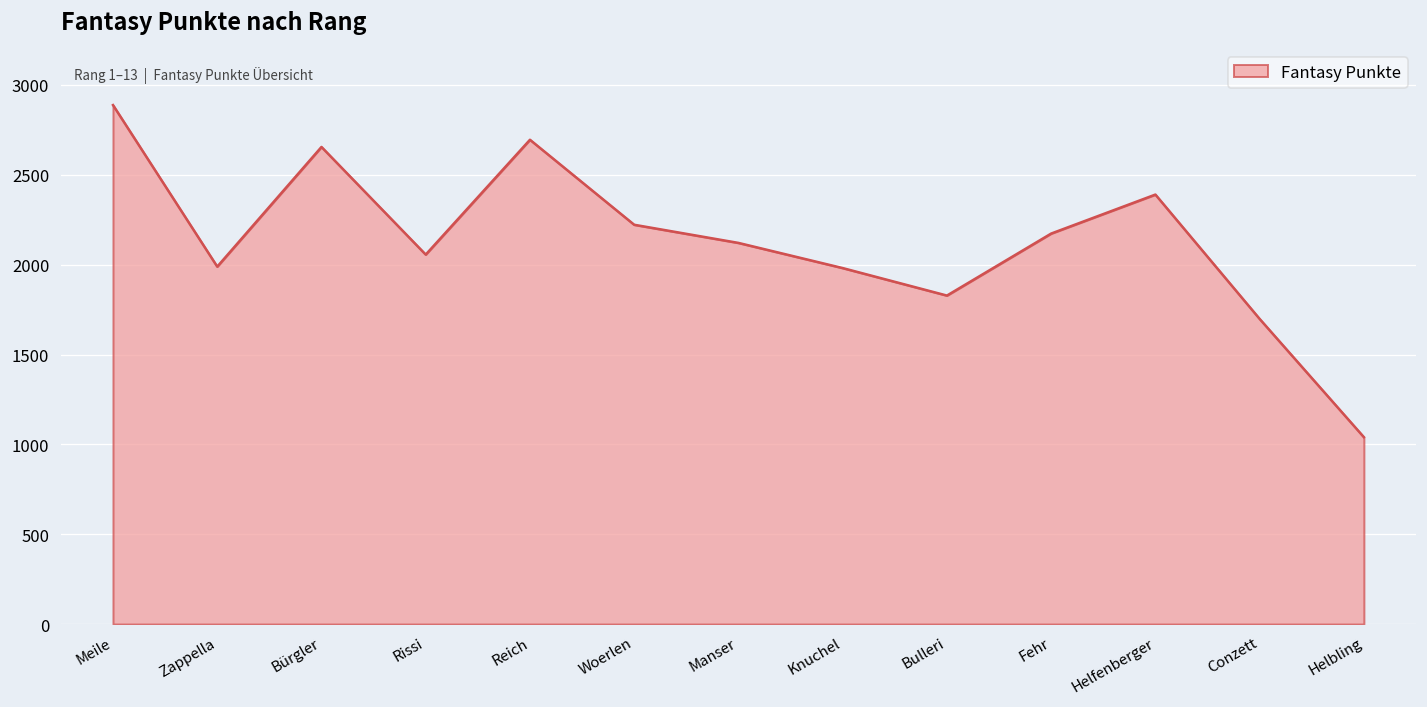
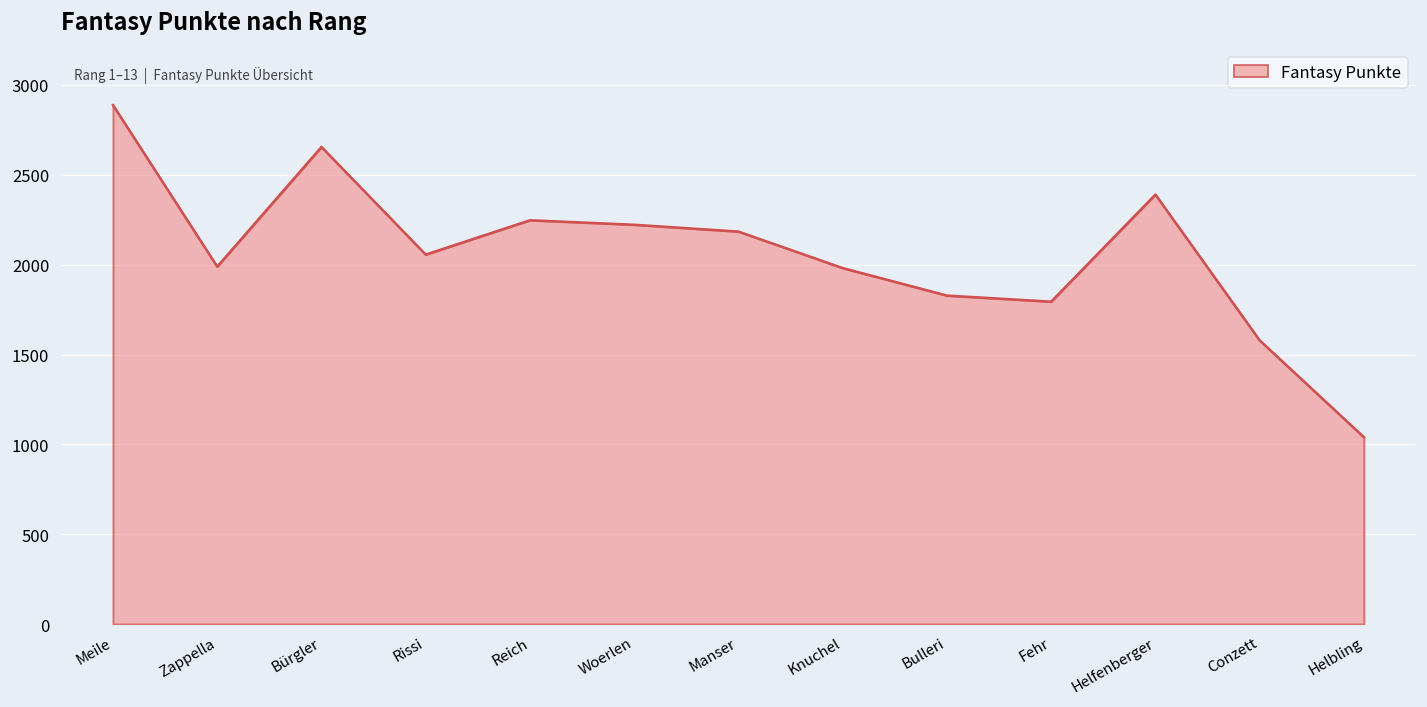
Reich: 2700 -> 2250
Manser: 2120 -> 2180
Fehr: 2170 -> 1790
Conzett: 1700 -> 1580
